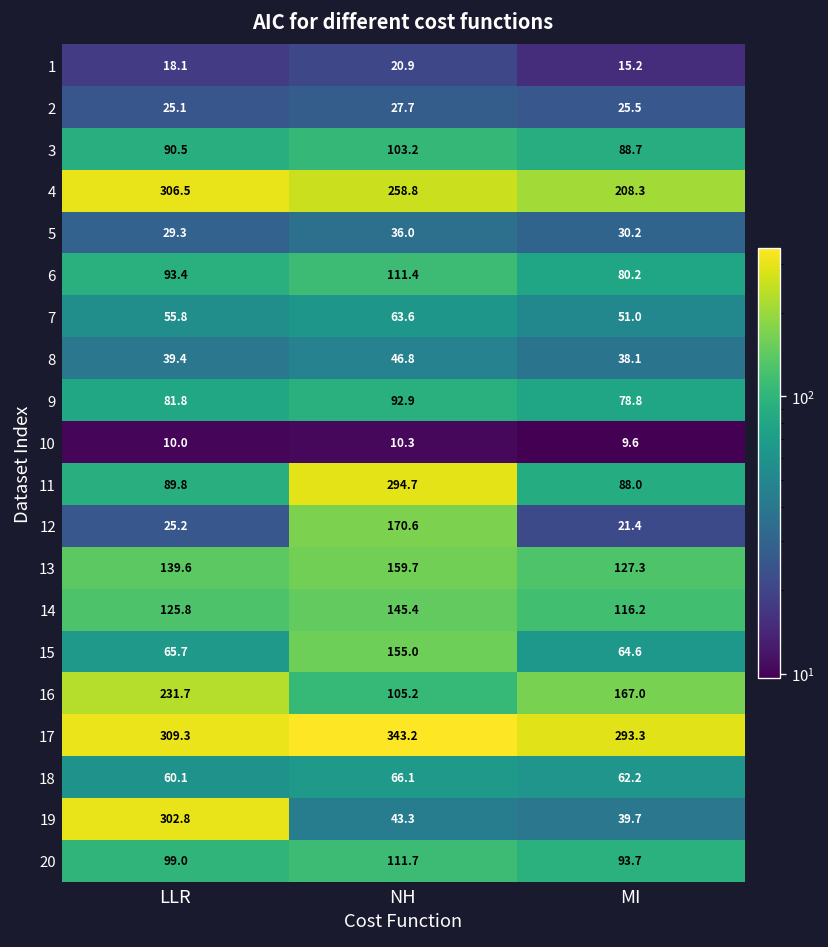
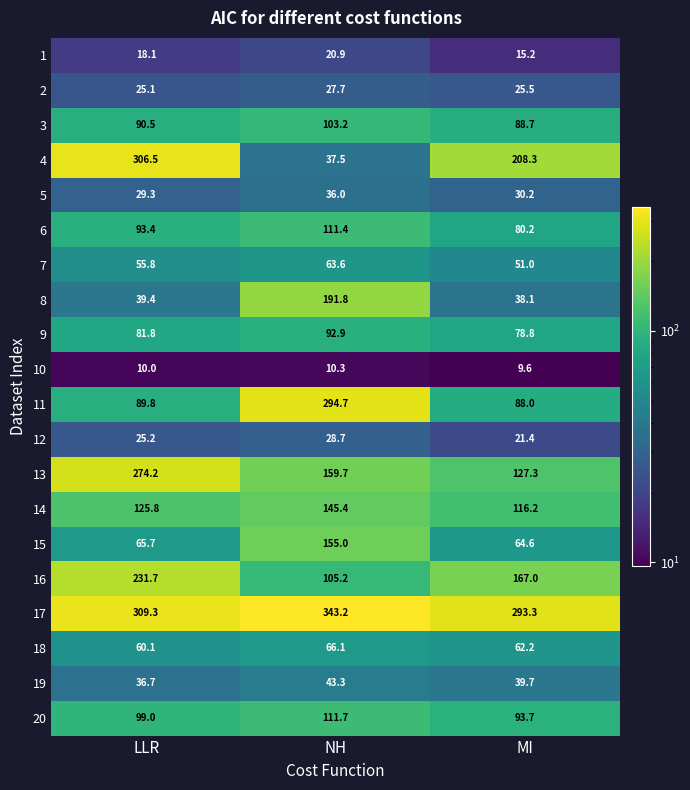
4, NH: 258.8 -> 37.5
8, NH: 46.8 -> 191.8
12, NH: 170.6 -> 28.7
13, LLR: 139.6 -> 274.2
19, LLR: 302.8 -> 36.7
